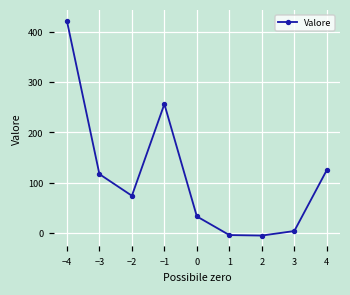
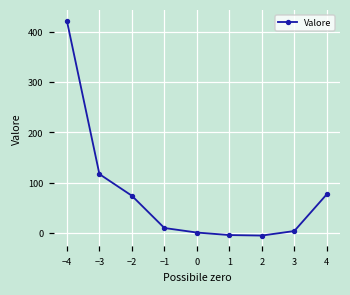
−1: 260 -> 10
0: 30 -> 0
4: 130 -> 80
